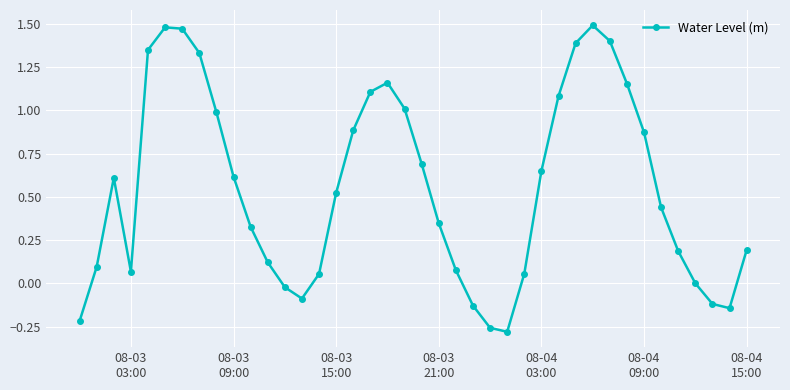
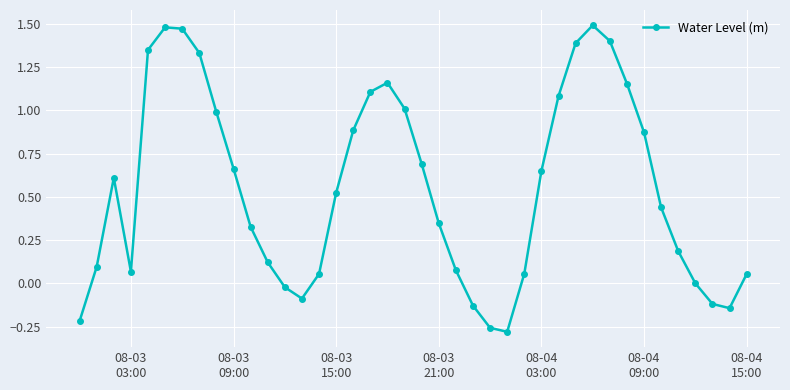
08-03 09:00: 0.62 -> 0.66
08-04 15:00: 0.19 -> 0.05
